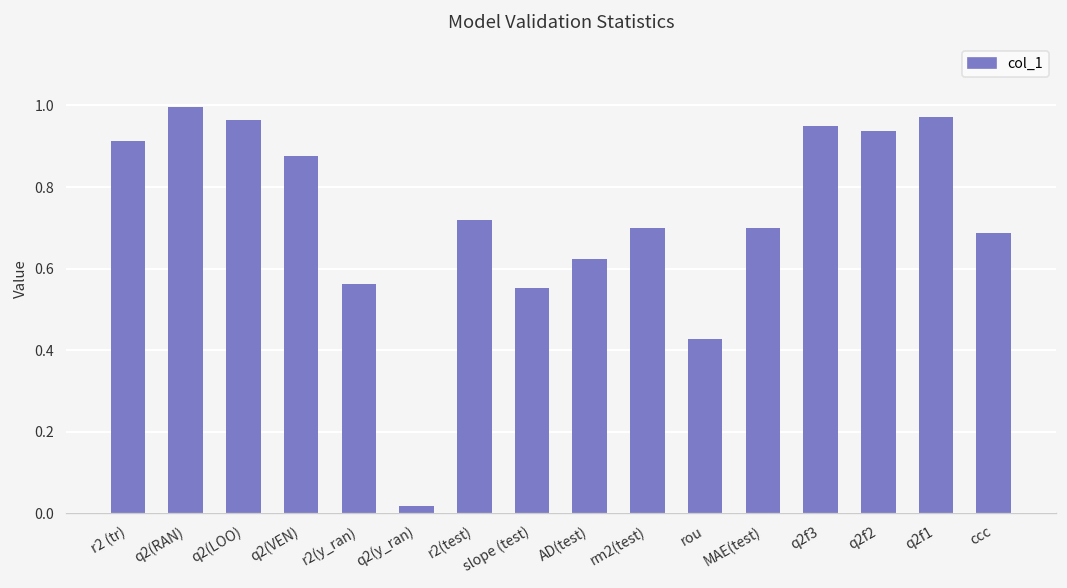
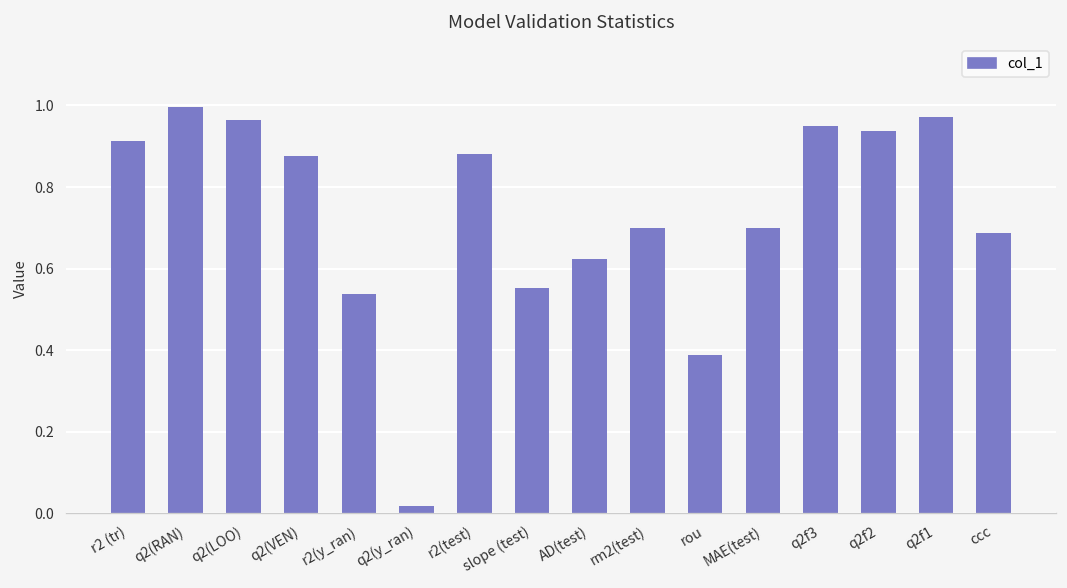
r2(y_ran): 0.56 -> 0.54
r2(test): 0.72 -> 0.88
rou: 0.43 -> 0.39
